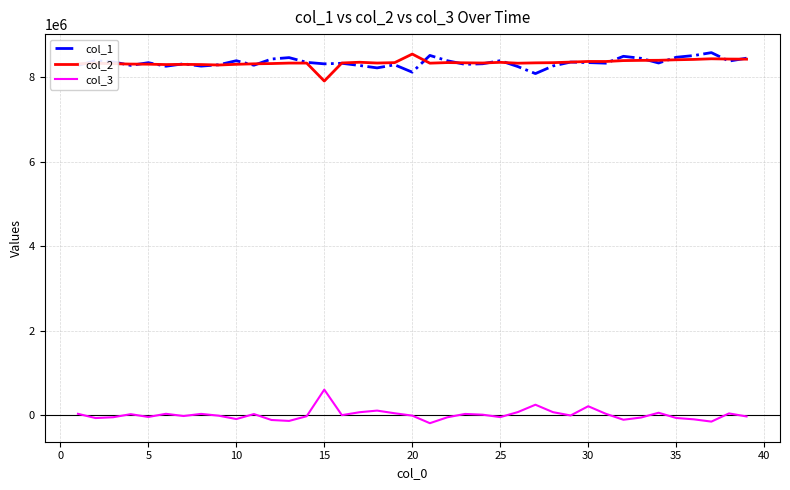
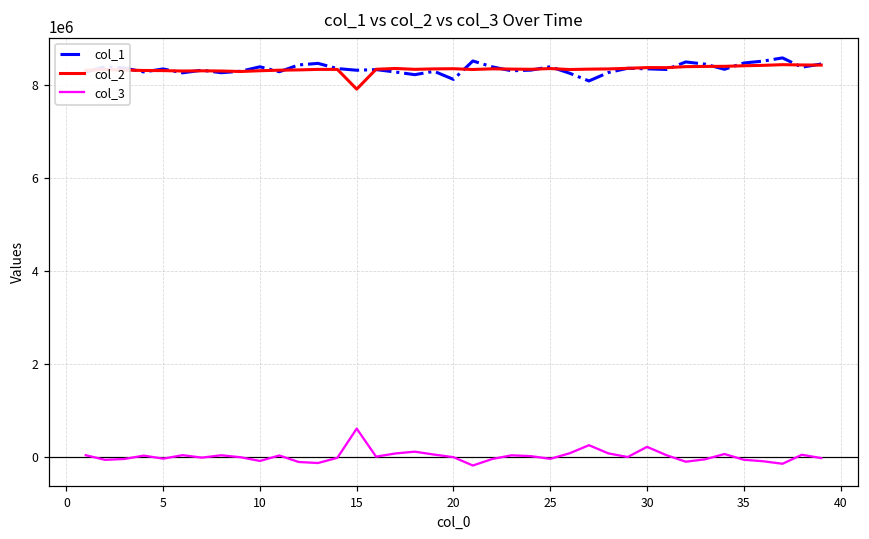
col_2, 20: 8500000 -> 8300000
